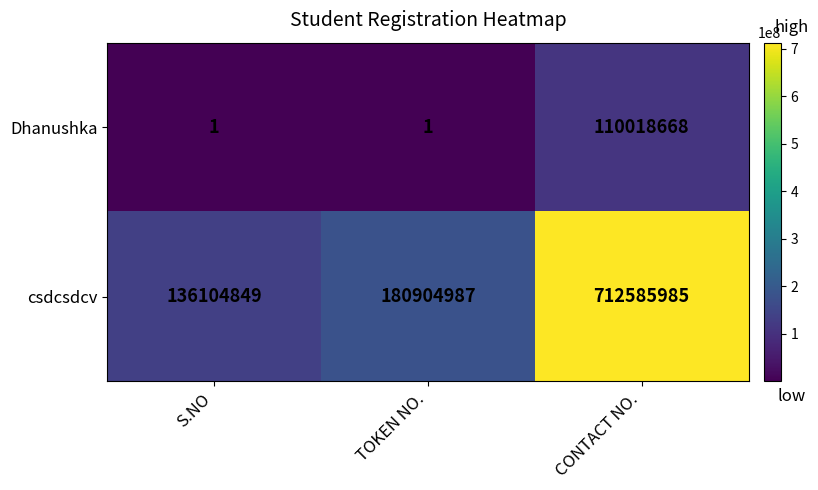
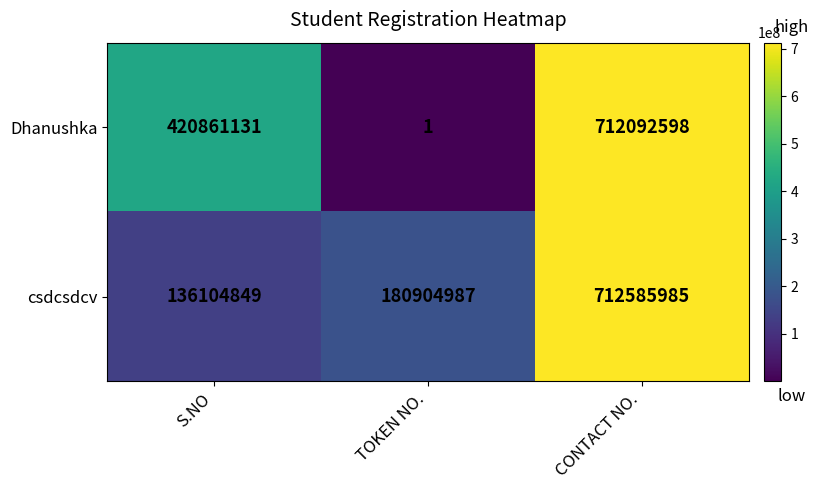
Dhanushka, S.NO: 1 -> 420861131
Dhanushka, CONTACT NO.: 110018668 -> 712092598
